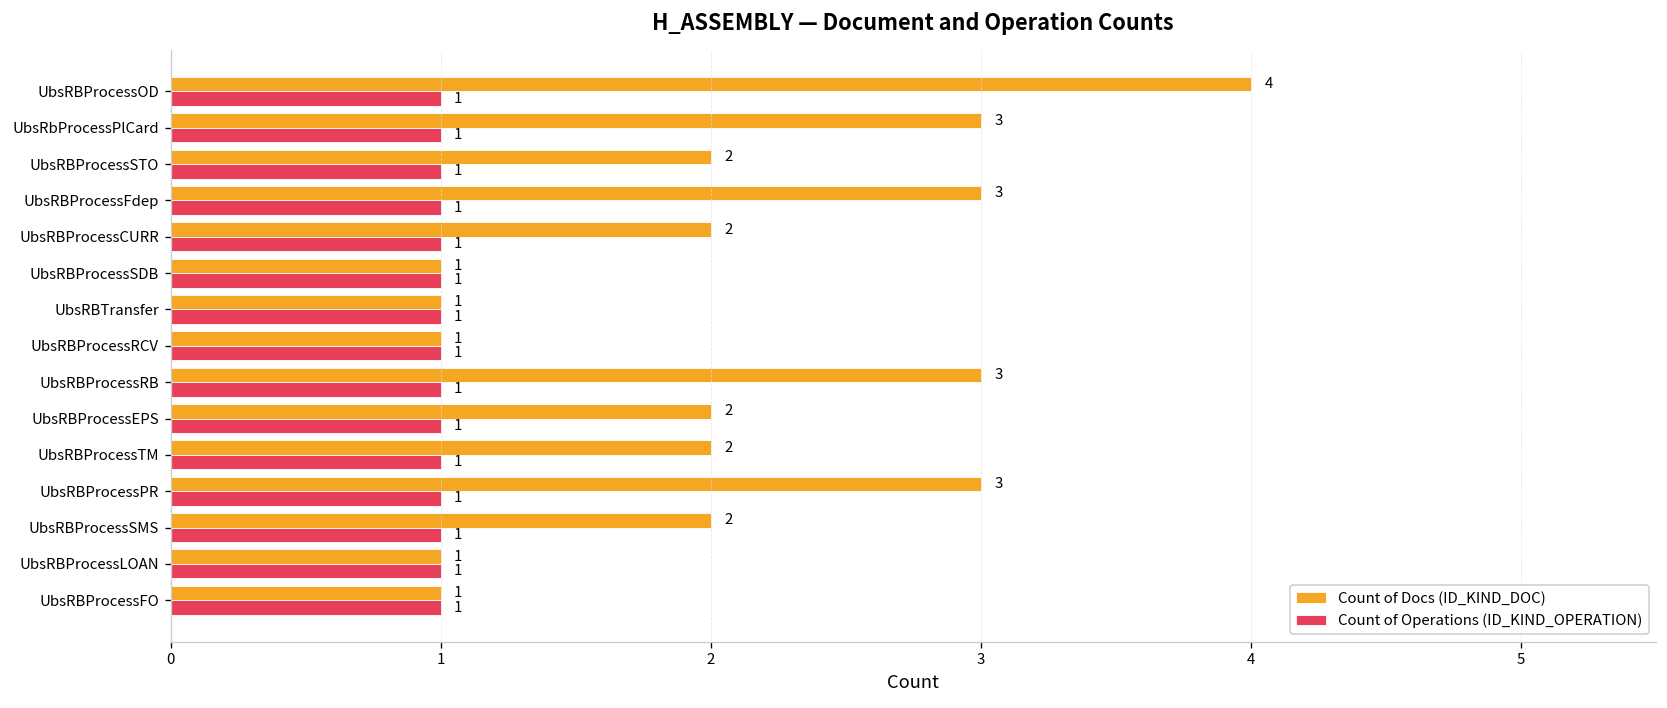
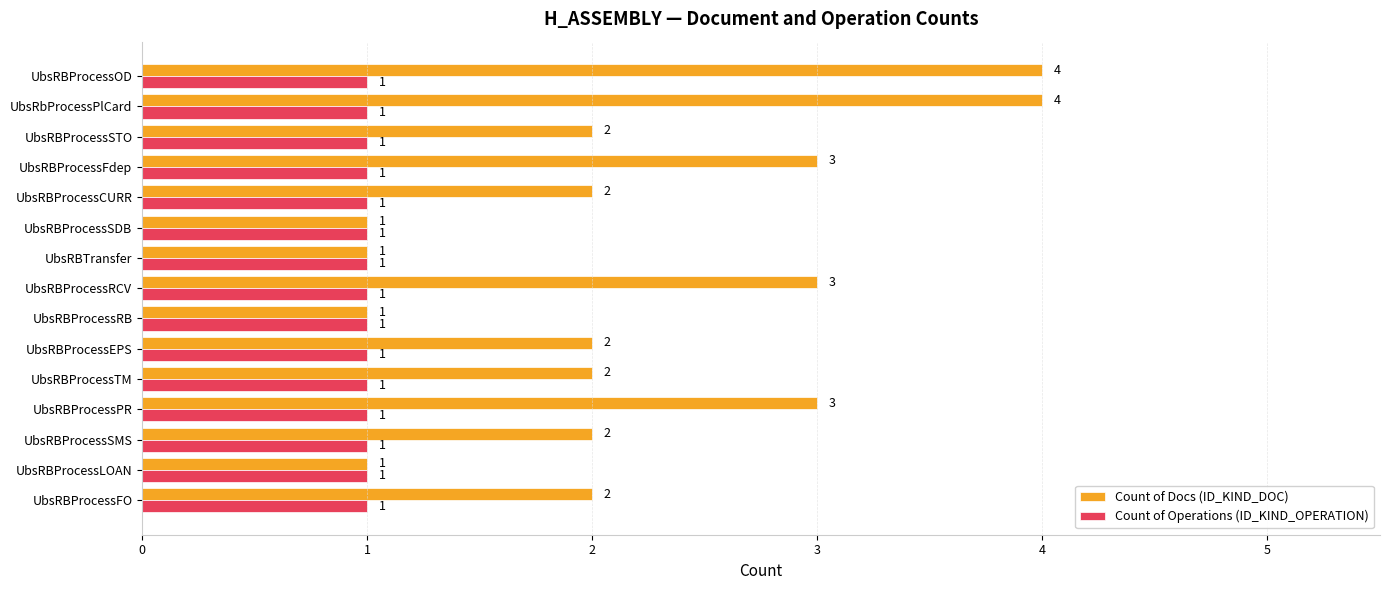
Count of Docs (ID_KIND_DOC), UbsRbProcessPlCard: 3 -> 4
Count of Docs (ID_KIND_DOC), UbsRBProcessRCV: 1 -> 3
Count of Docs (ID_KIND_DOC), UbsRBProcessRB: 3 -> 1
Count of Docs (ID_KIND_DOC), UbsRBProcessFO: 1 -> 2
